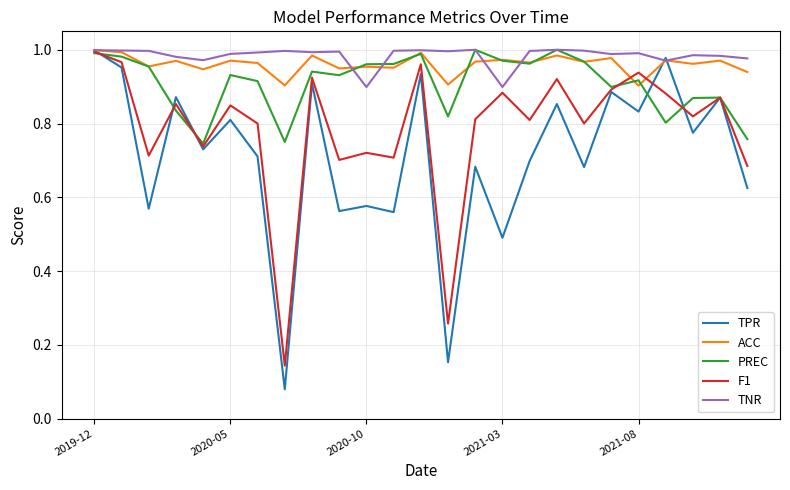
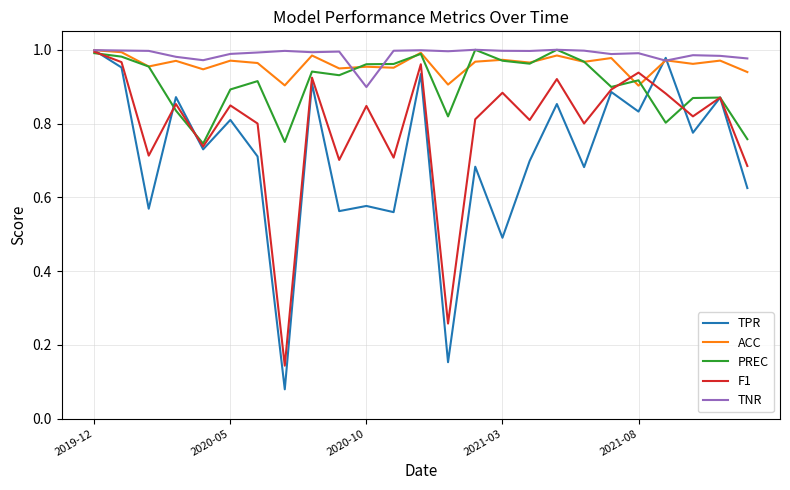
PREC, 2020-05: 0.93 -> 0.89
F1, 2020-10: 0.72 -> 0.85
TNR, 2021-03: 0.90 -> 1.00
